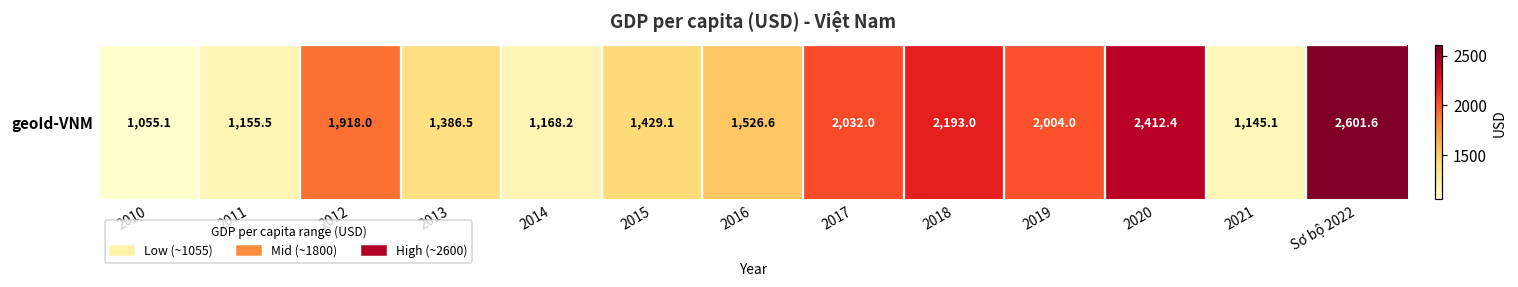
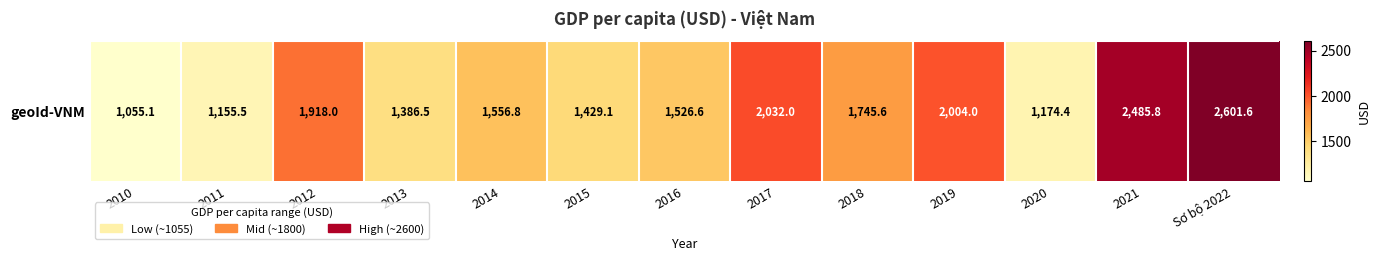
geoId-VNM, 2014: 1,168.2 -> 1,556.8
geoId-VNM, 2018: 2,193.0 -> 1,745.6
geoId-VNM, 2020: 2,412.4 -> 1,174.4
geoId-VNM, 2021: 1,145.1 -> 2,485.8
